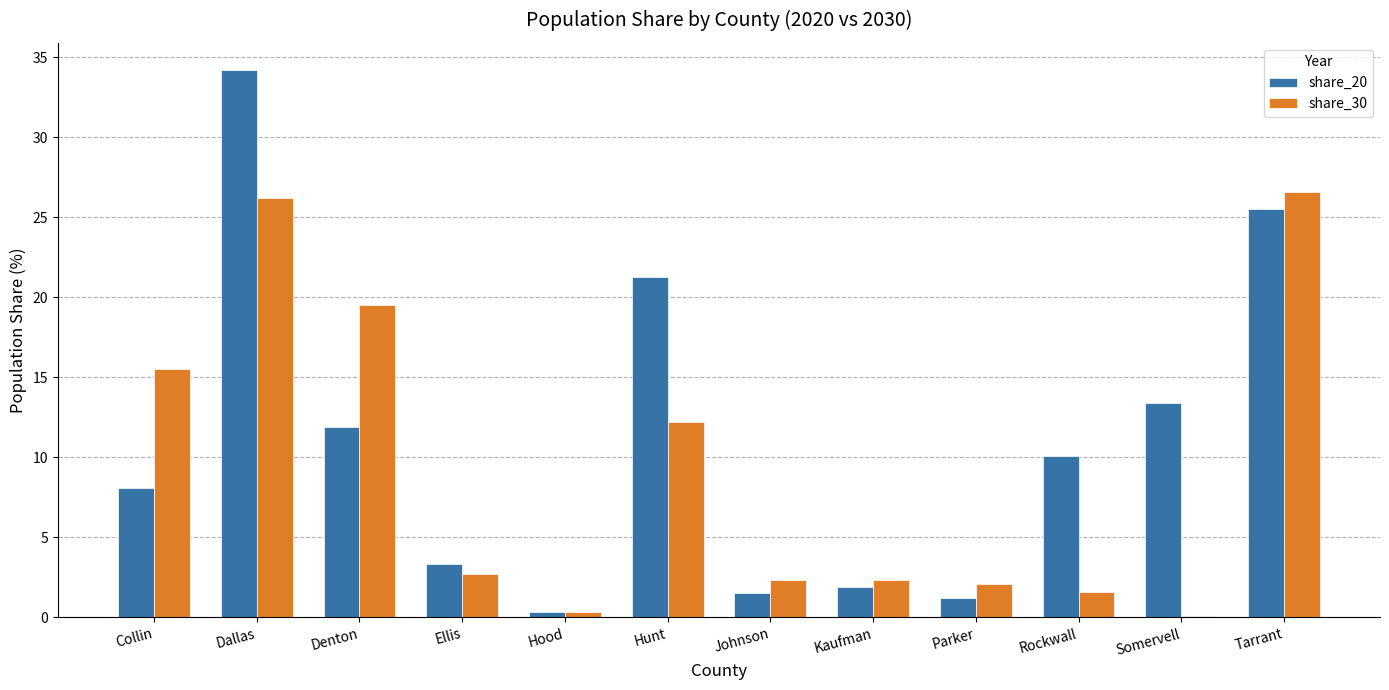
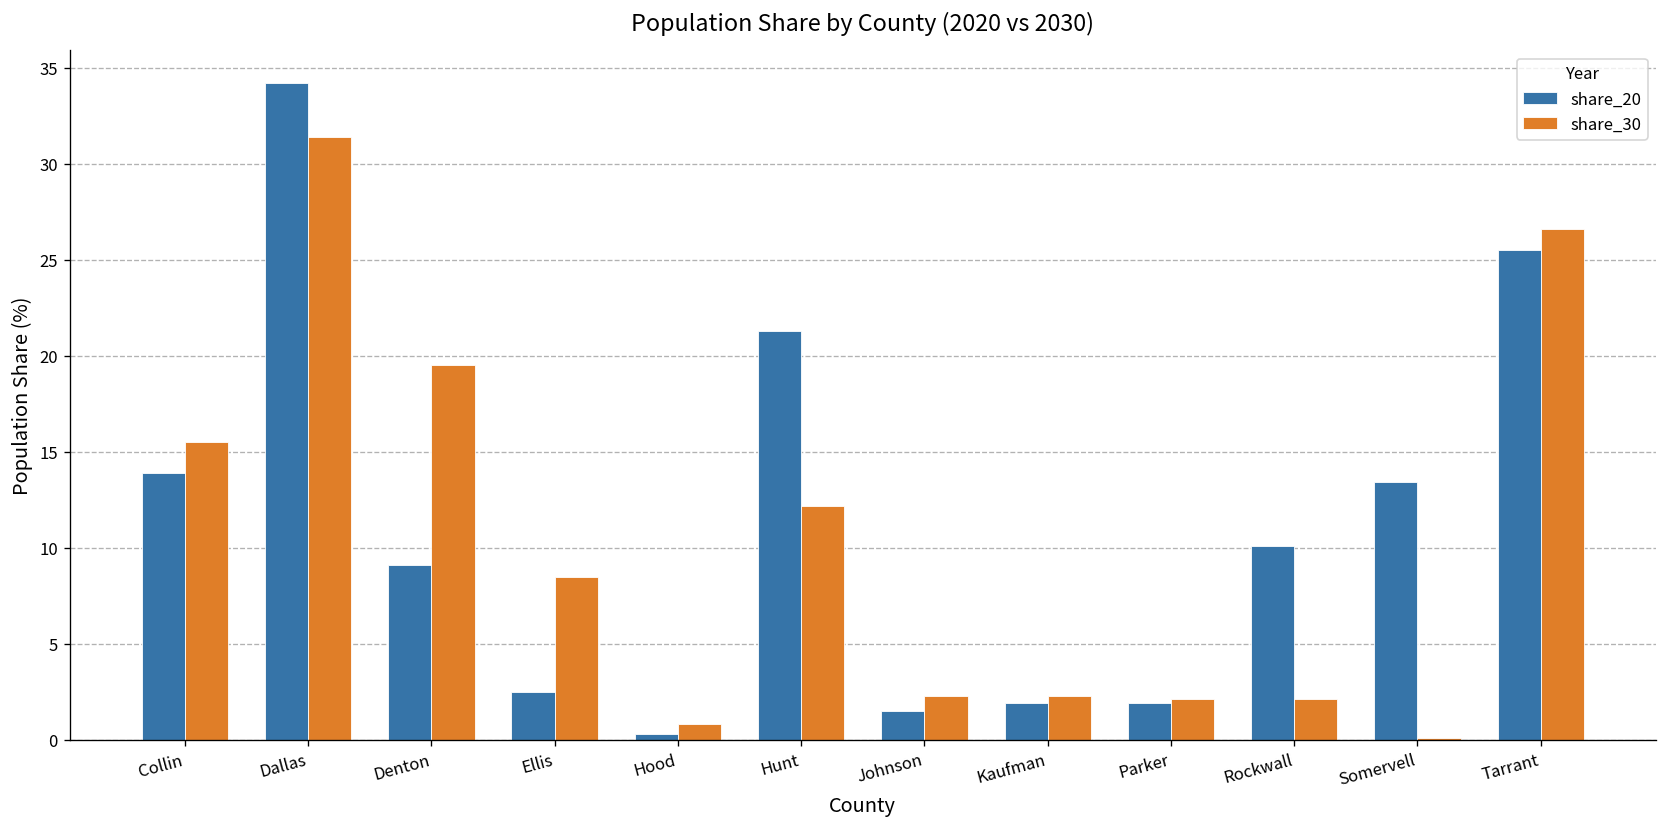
share_20, Collin: 8.1 -> 13.9
share_30, Dallas: 26.2 -> 31.4
share_20, Denton: 11.9 -> 9.1
share_20, Ellis: 3.3 -> 2.5
share_30, Ellis: 2.7 -> 8.5
share_30, Hood: 0.3 -> 0.8
share_20, Parker: 1.2 -> 1.9
share_30, Rockwall: 1.6 -> 2.1
